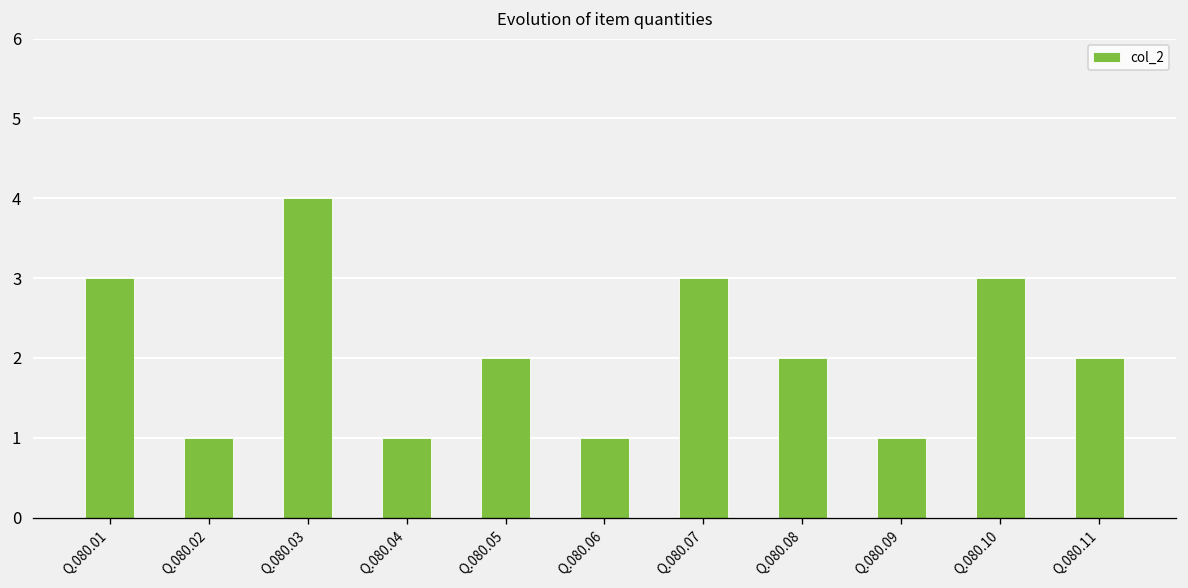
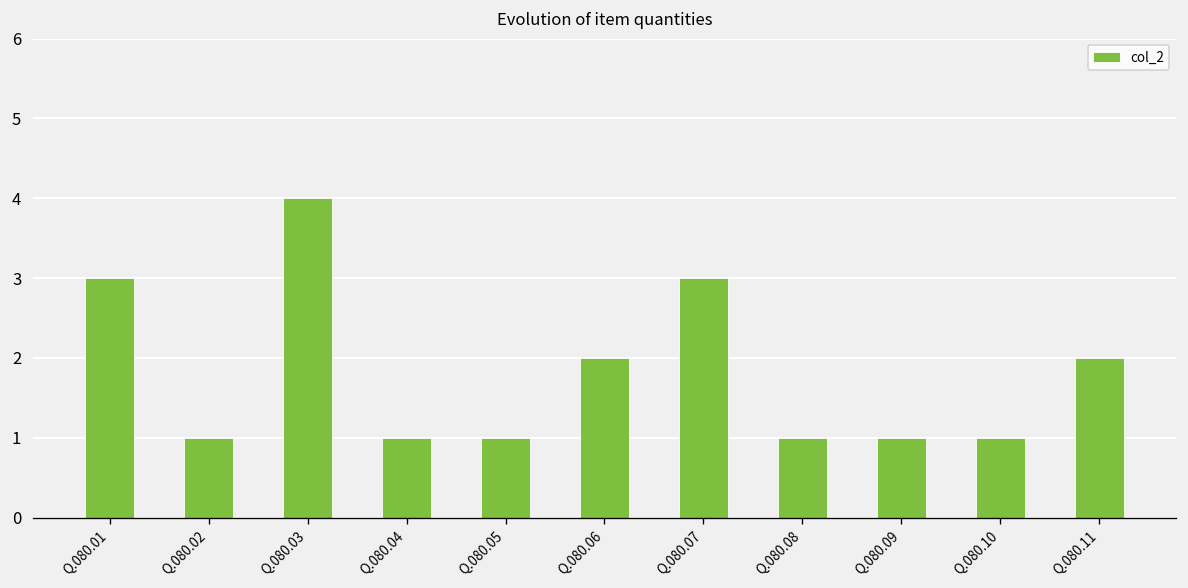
Q.080.05: 2 -> 1
Q.080.06: 1 -> 2
Q.080.08: 2 -> 1
Q.080.10: 3 -> 1
